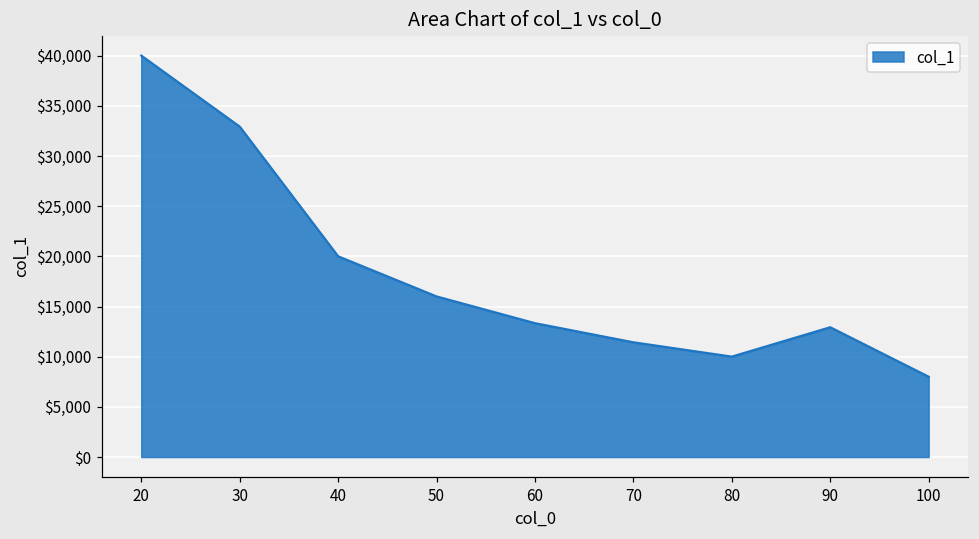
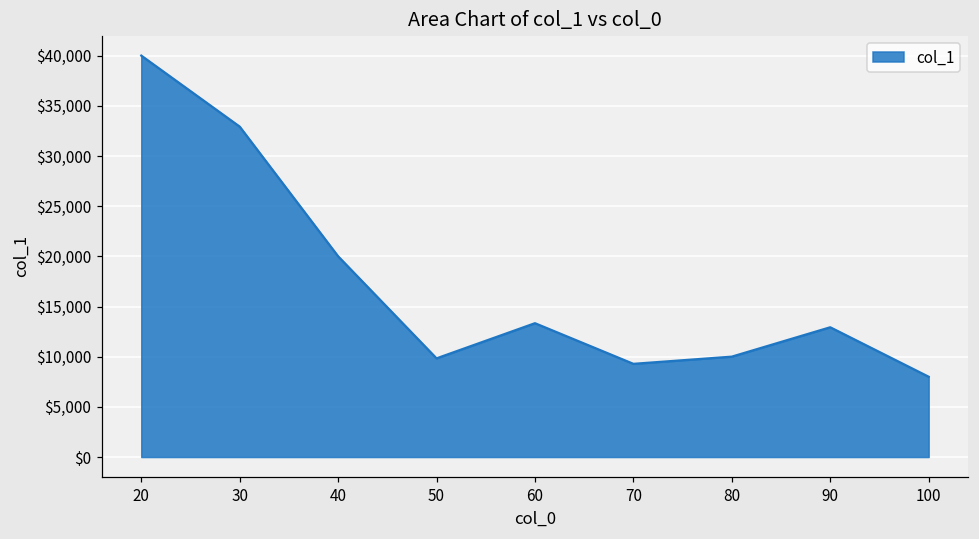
50: $16,000 -> $10,000
70: $11,000 -> $9,000
